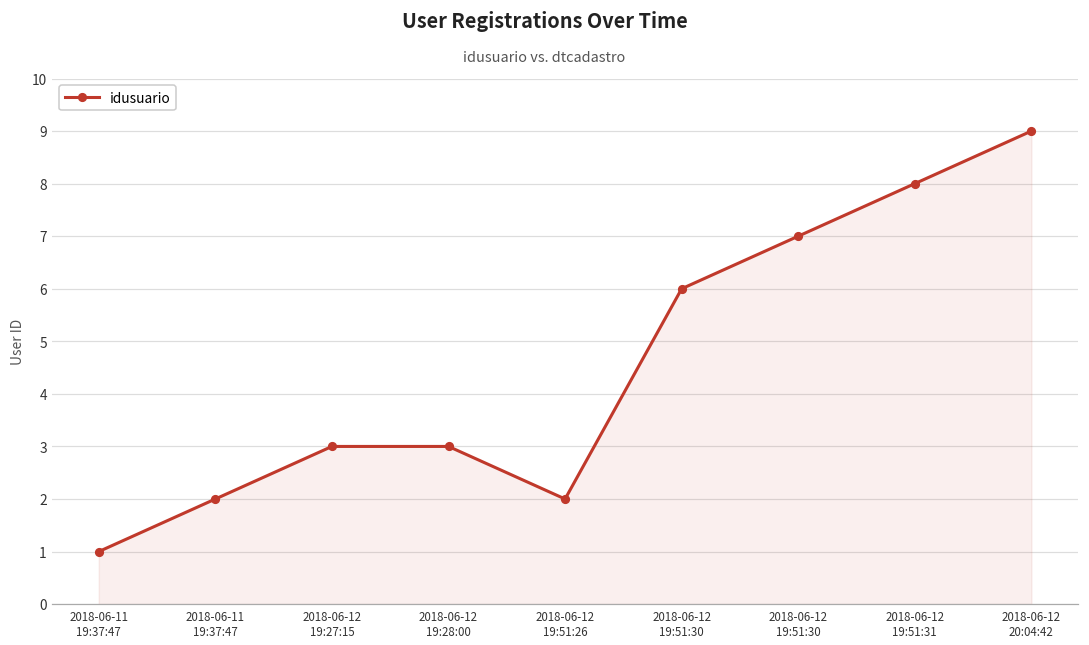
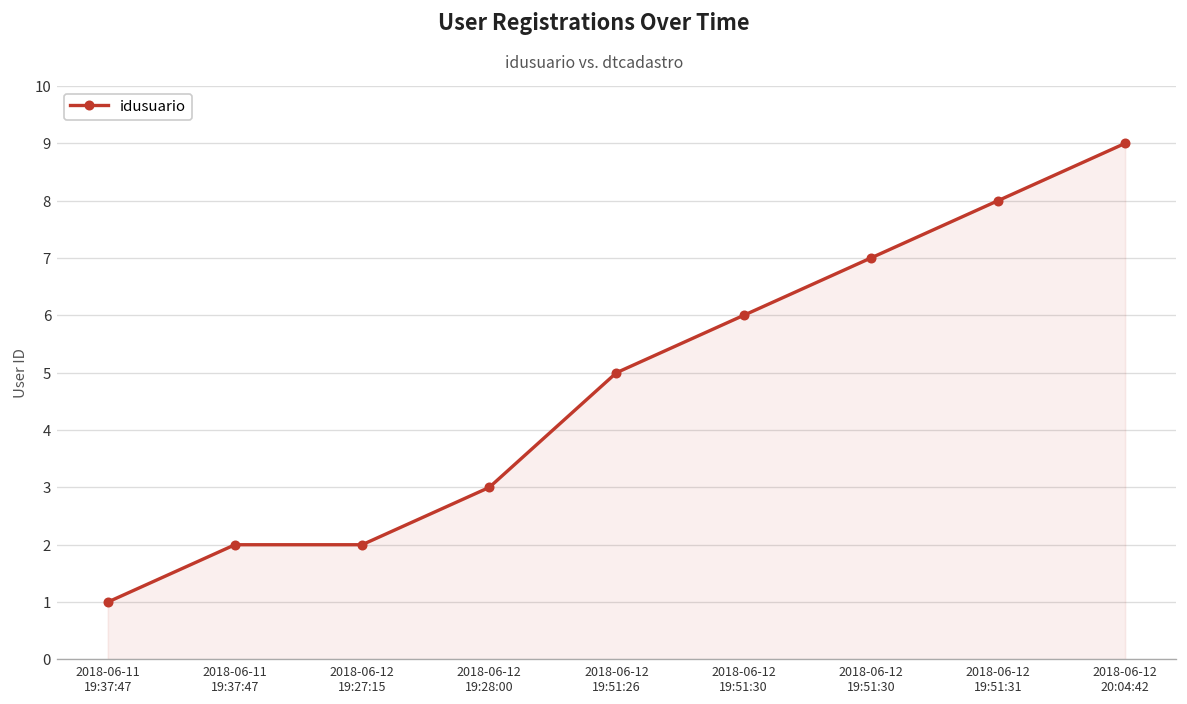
2018-06-12 19:27:15: 3 -> 2
2018-06-12 19:51:26: 2 -> 5
